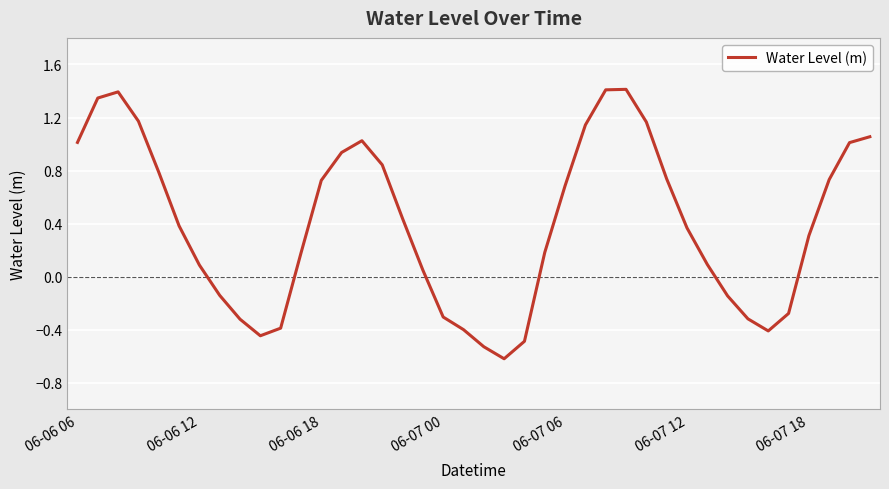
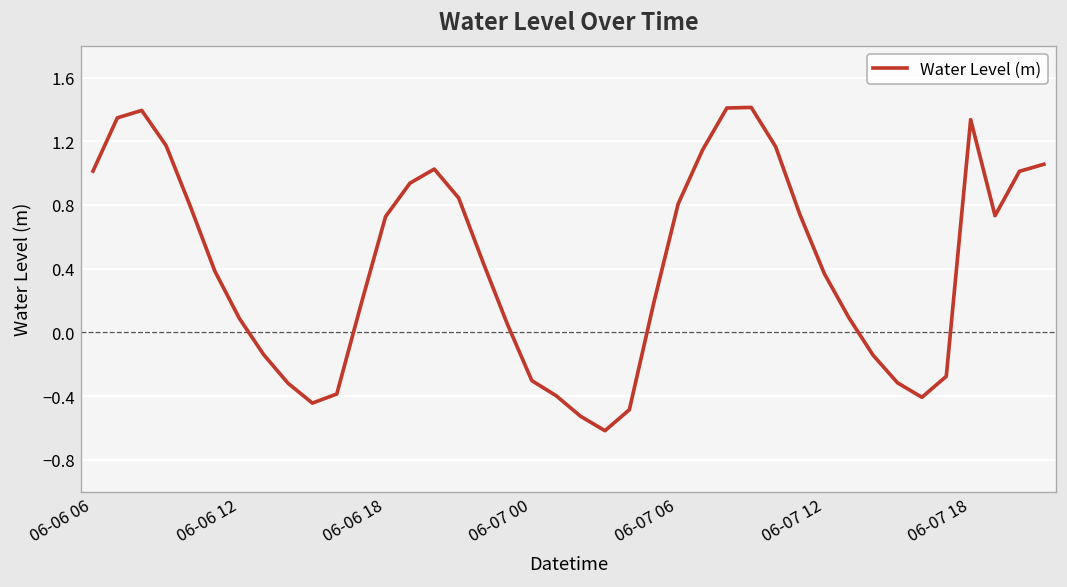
06-07 06: 0.69 -> 0.81
06-07 18: 0.31 -> 1.34
